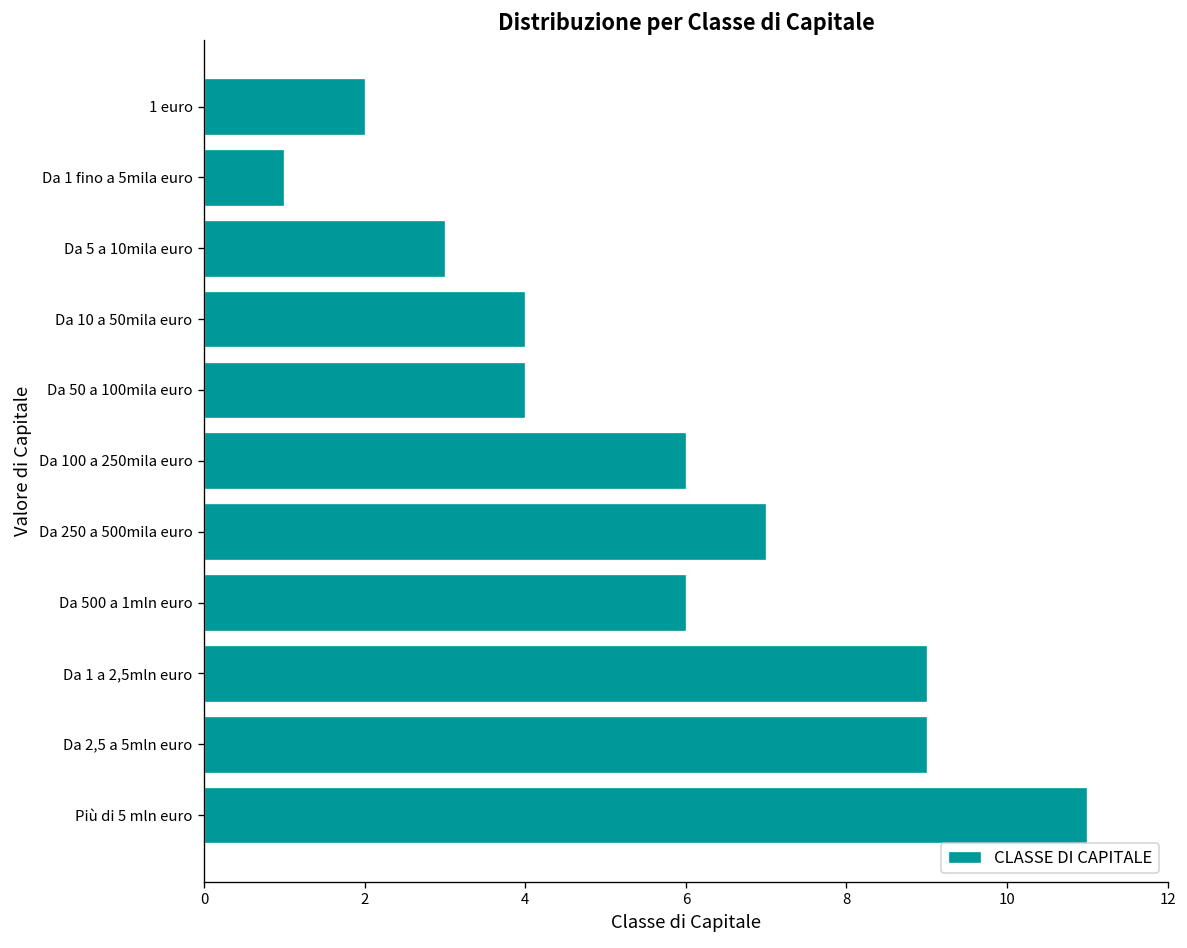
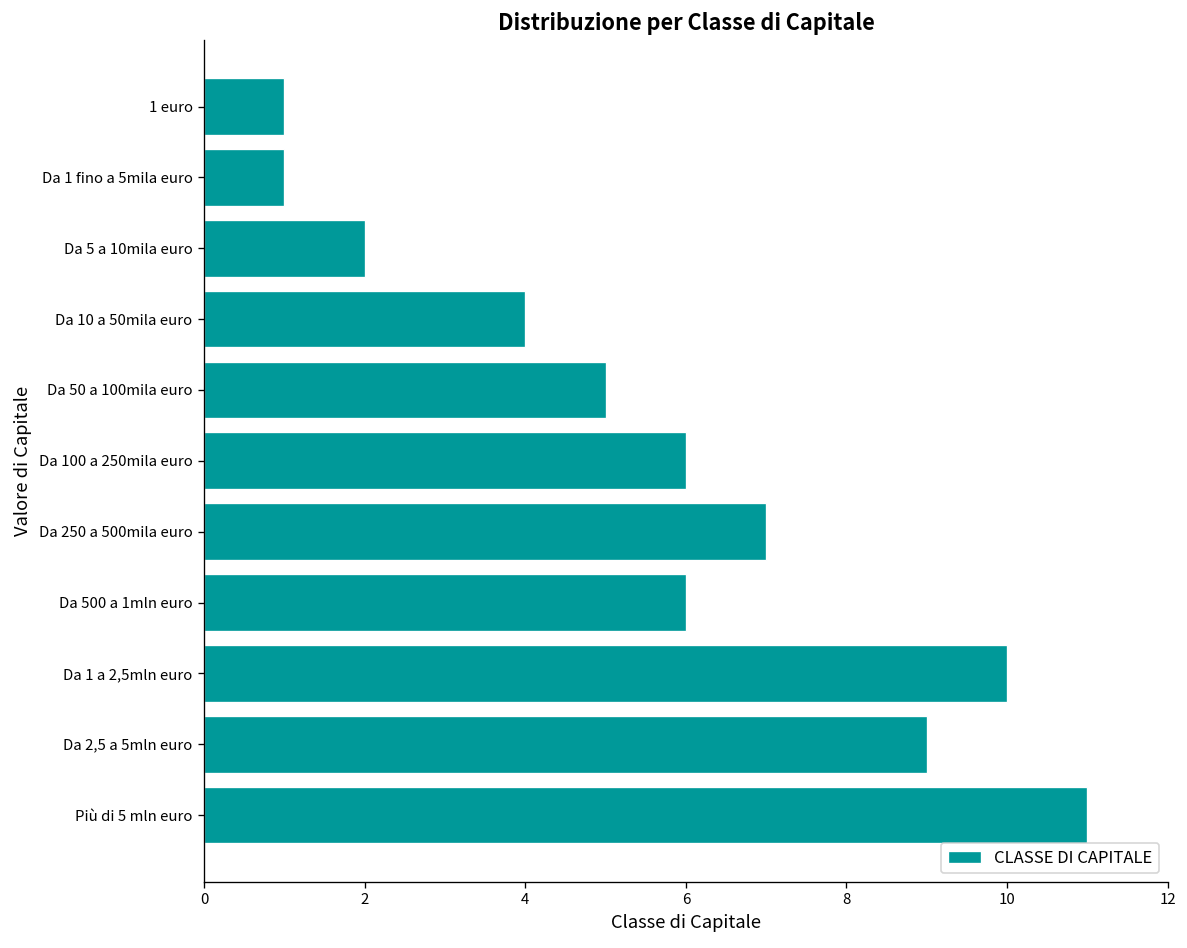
1 euro: 2 -> 1
Da 5 a 10mila euro: 3 -> 2
Da 50 a 100mila euro: 4 -> 5
Da 1 a 2,5mln euro: 9 -> 10
